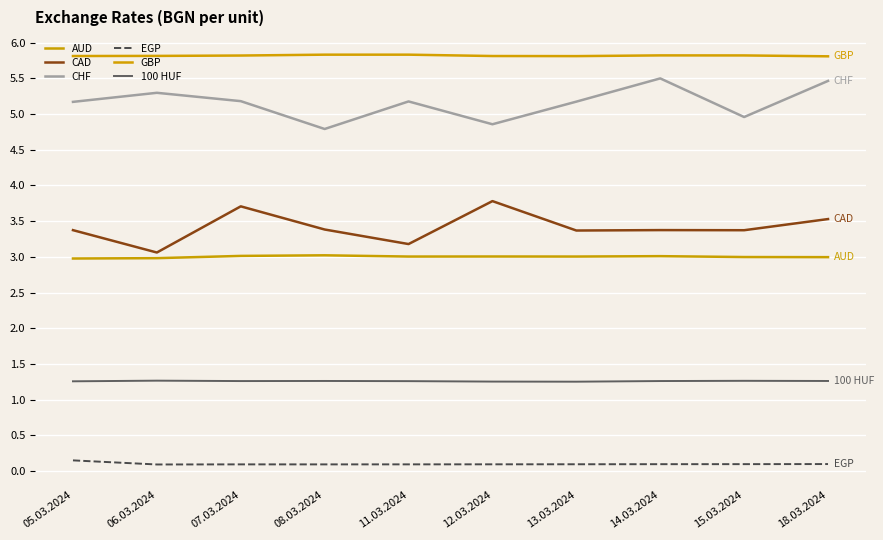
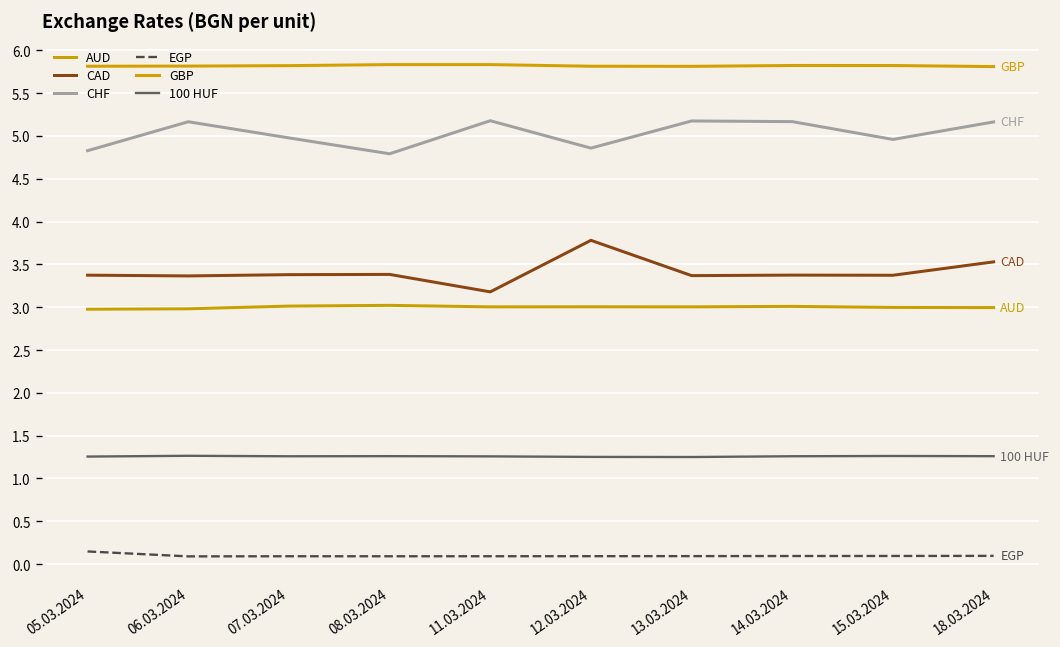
CHF, 05.03.2024: 5.2 -> 4.8
CAD, 06.03.2024: 3.1 -> 3.4
CHF, 06.03.2024: 5.3 -> 5.2
CAD, 07.03.2024: 3.7 -> 3.4
CHF, 07.03.2024: 5.2 -> 5.0
CHF, 14.03.2024: 5.5 -> 5.2
CHF, 18.03.2024: 5.5 -> 5.2
